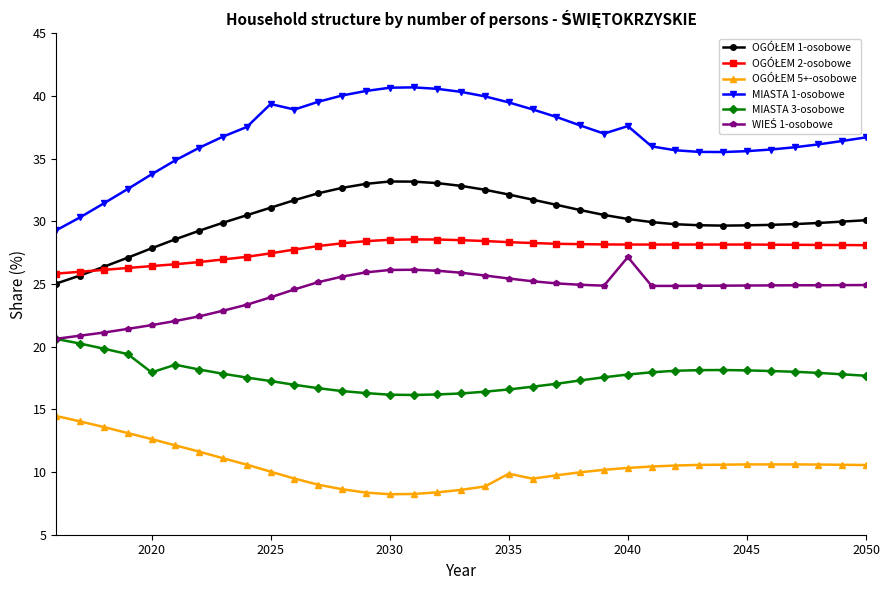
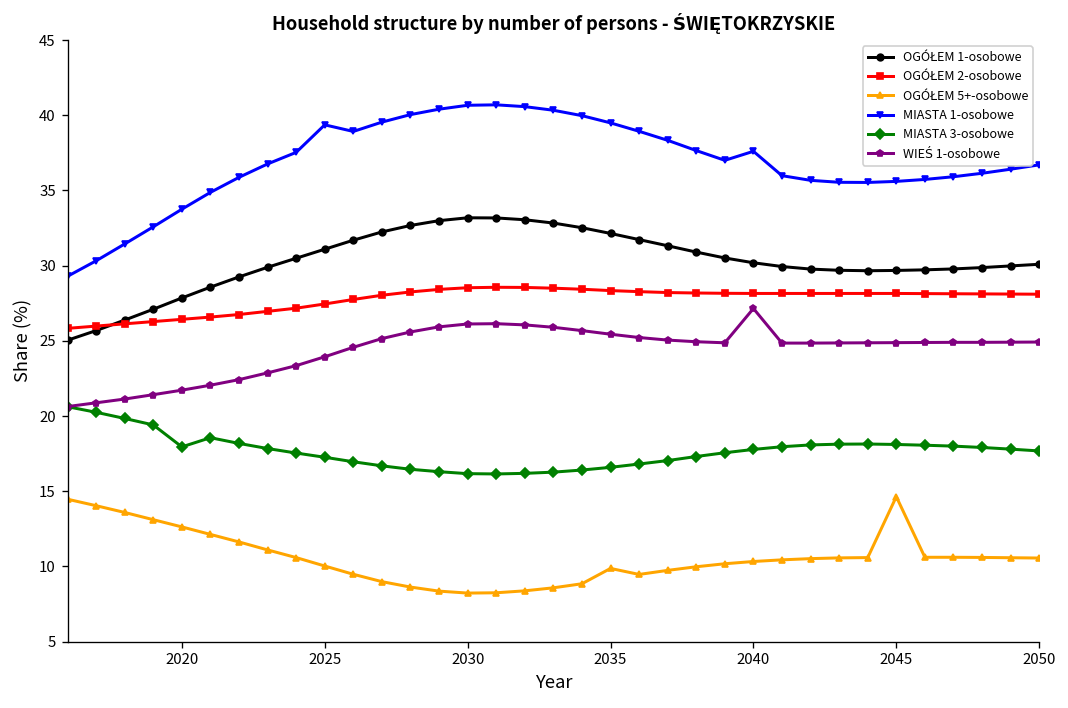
OGÓŁEM 5+-osobowe, 2045: 10.6 -> 14.6
